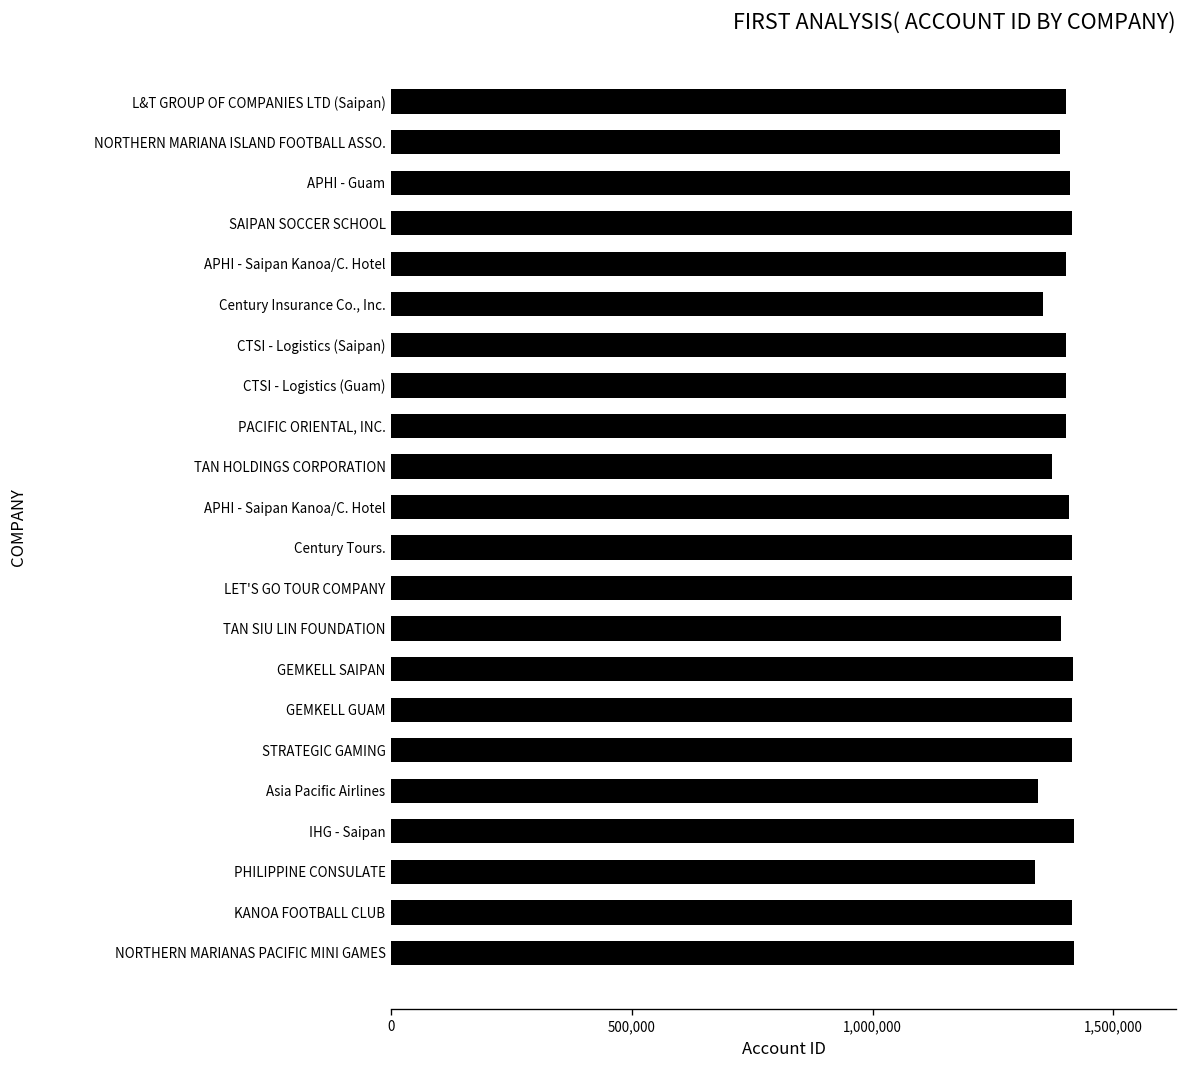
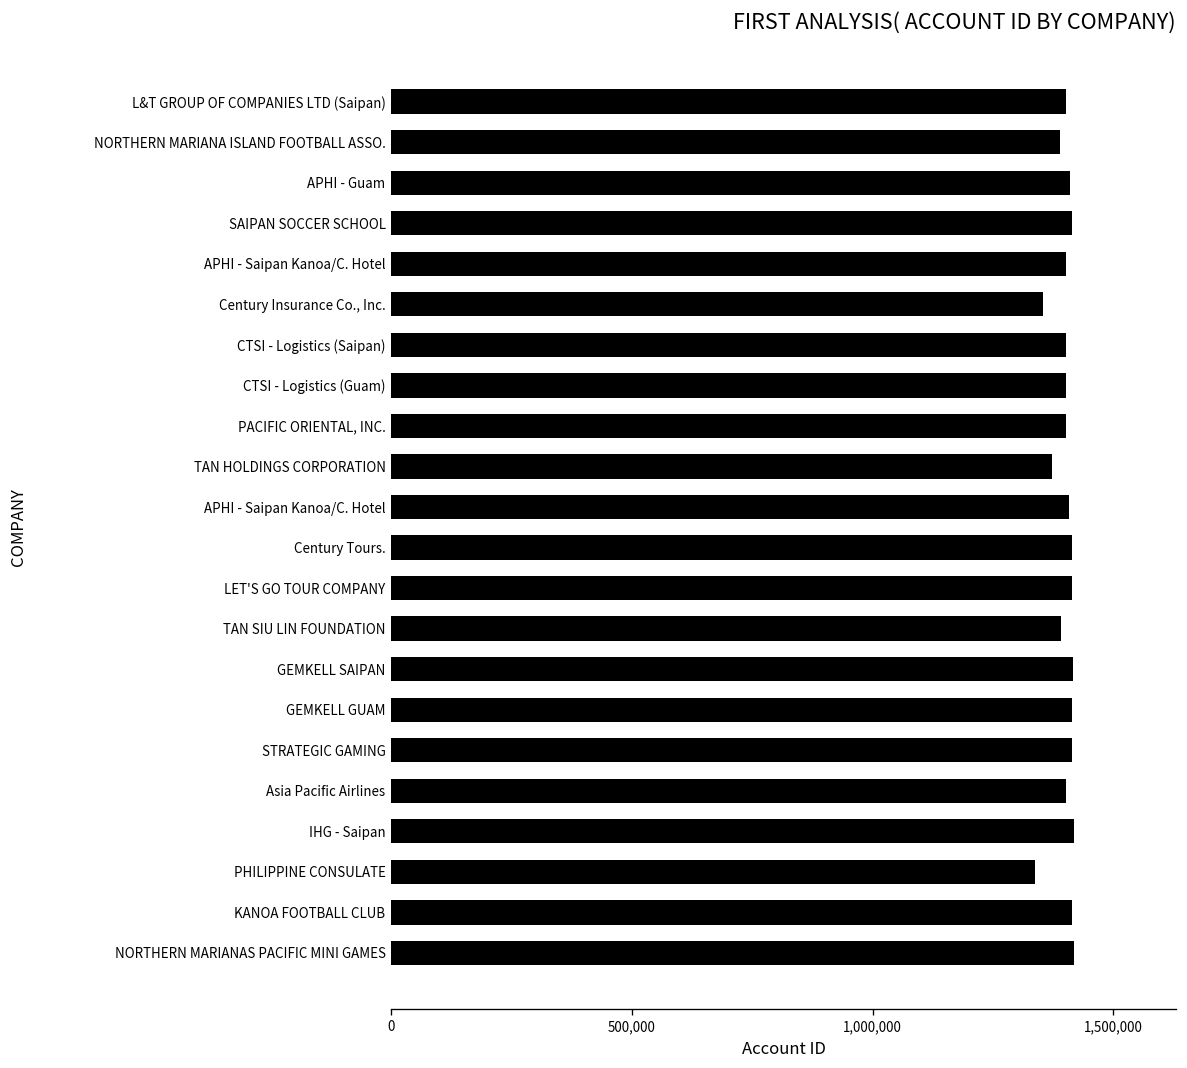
Asia Pacific Airlines: 1,340,000 -> 1,400,000
